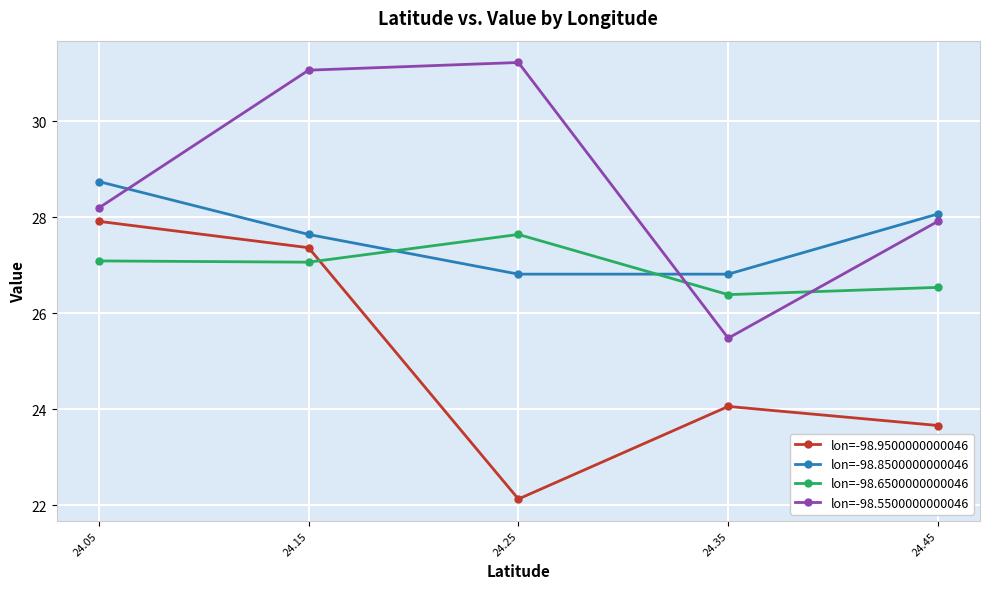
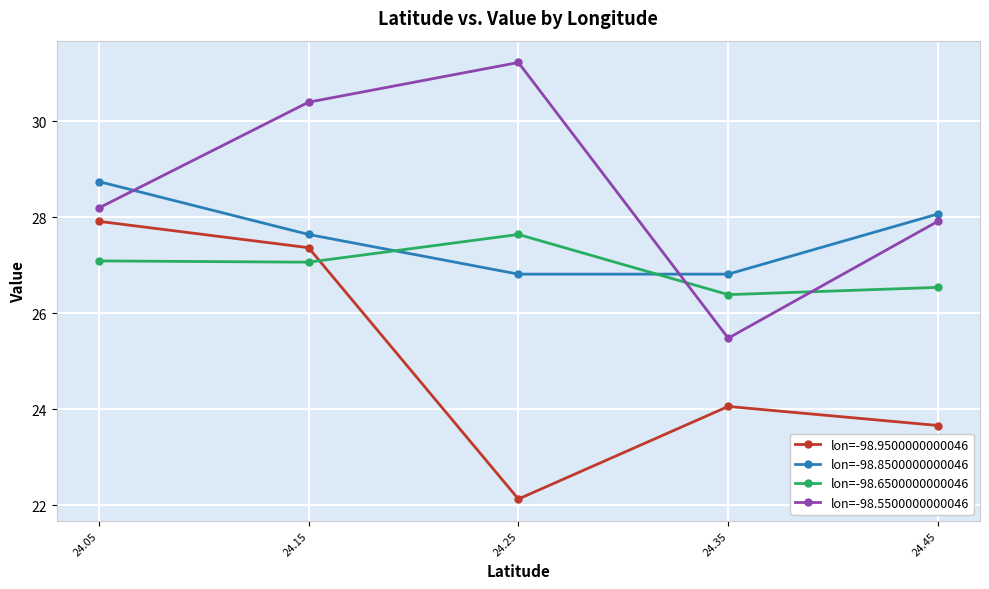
lon=-98.5500000000046, 24.15: 31.1 -> 30.4
